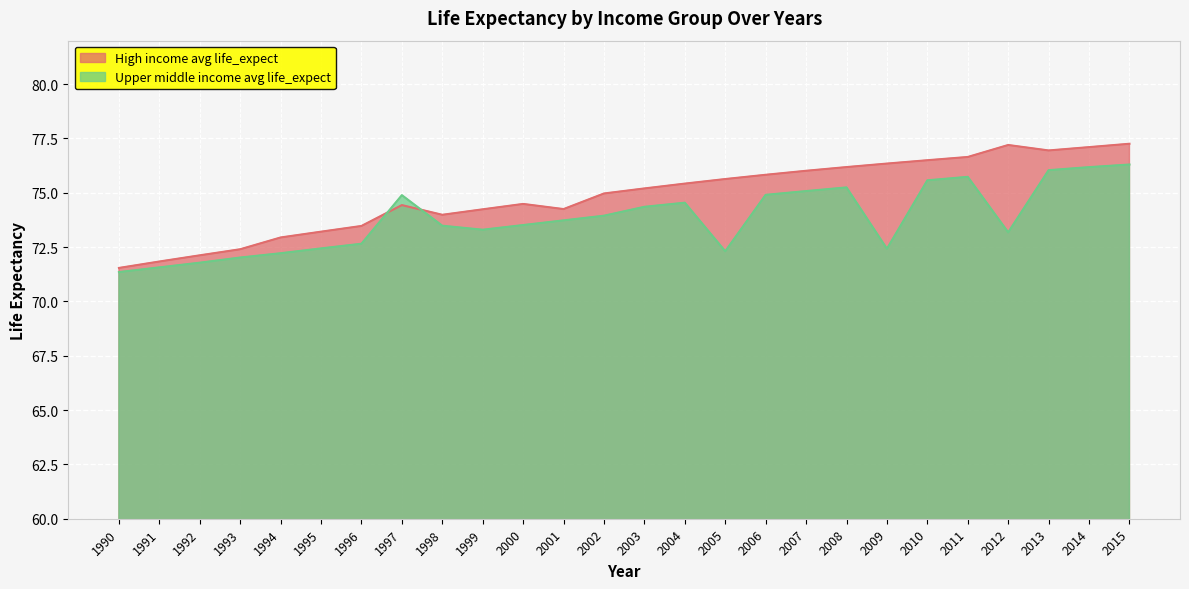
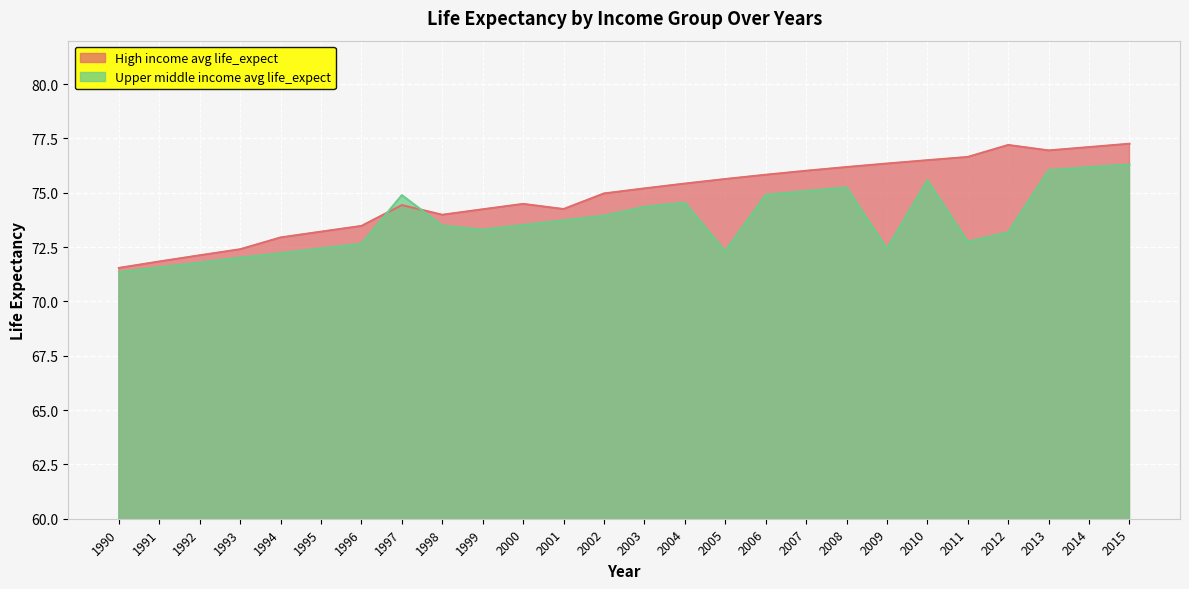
Upper middle income avg life_expect, 2011: 75.7 -> 72.8
